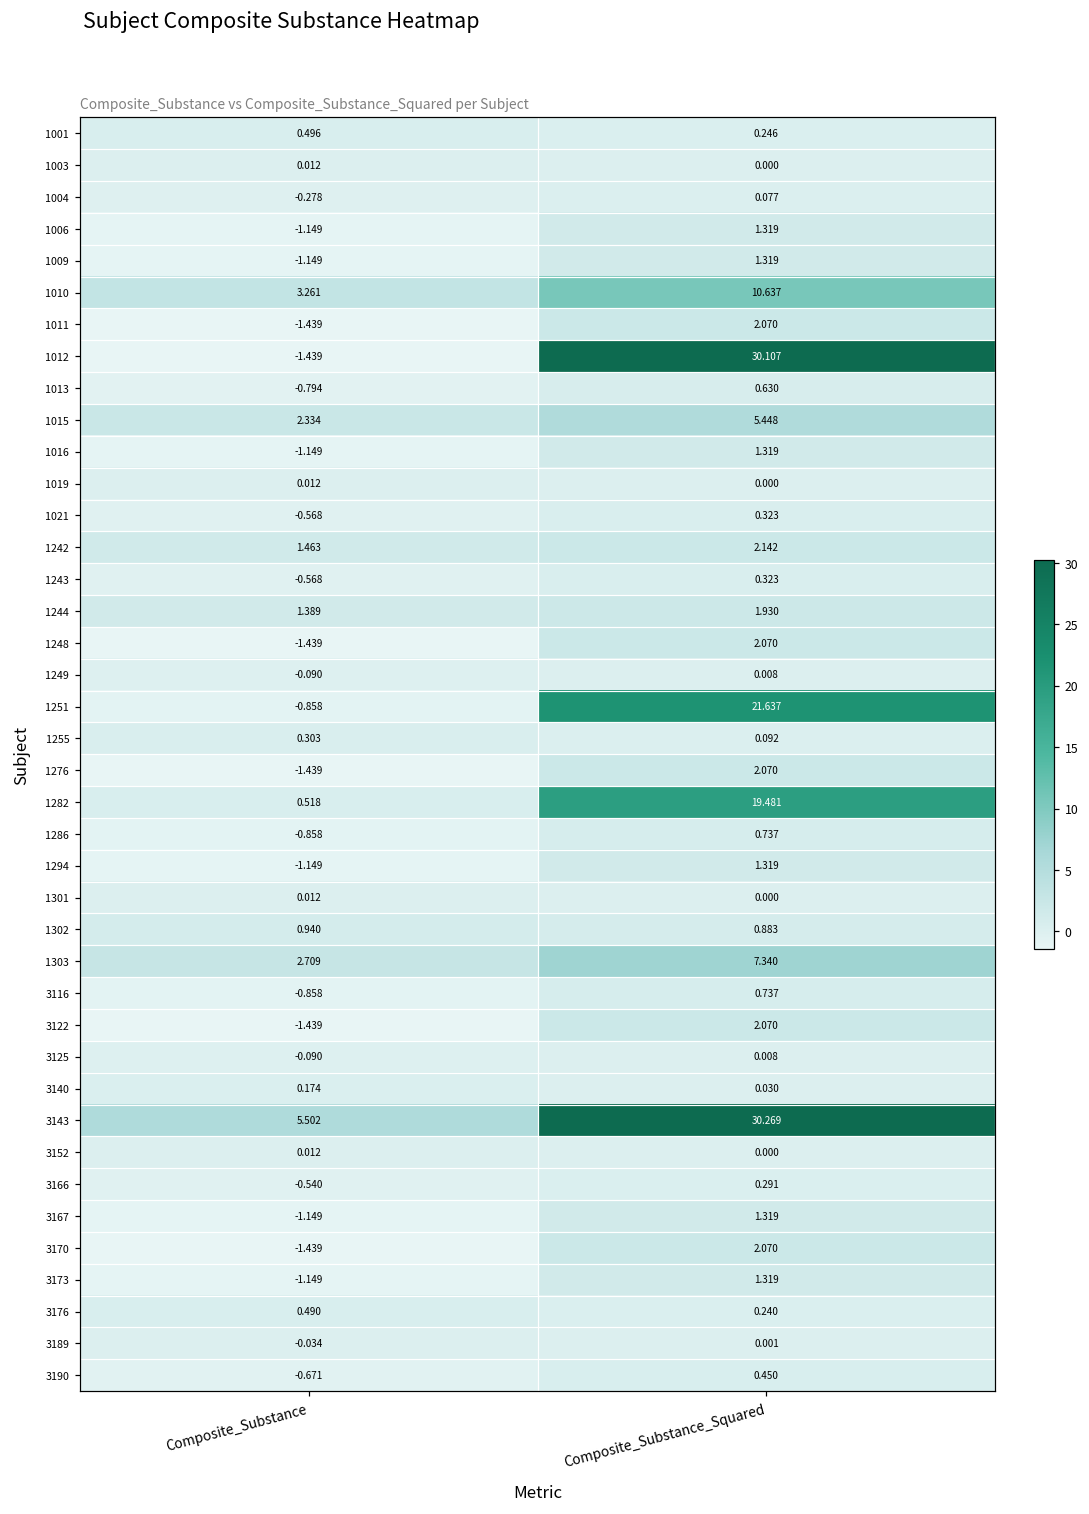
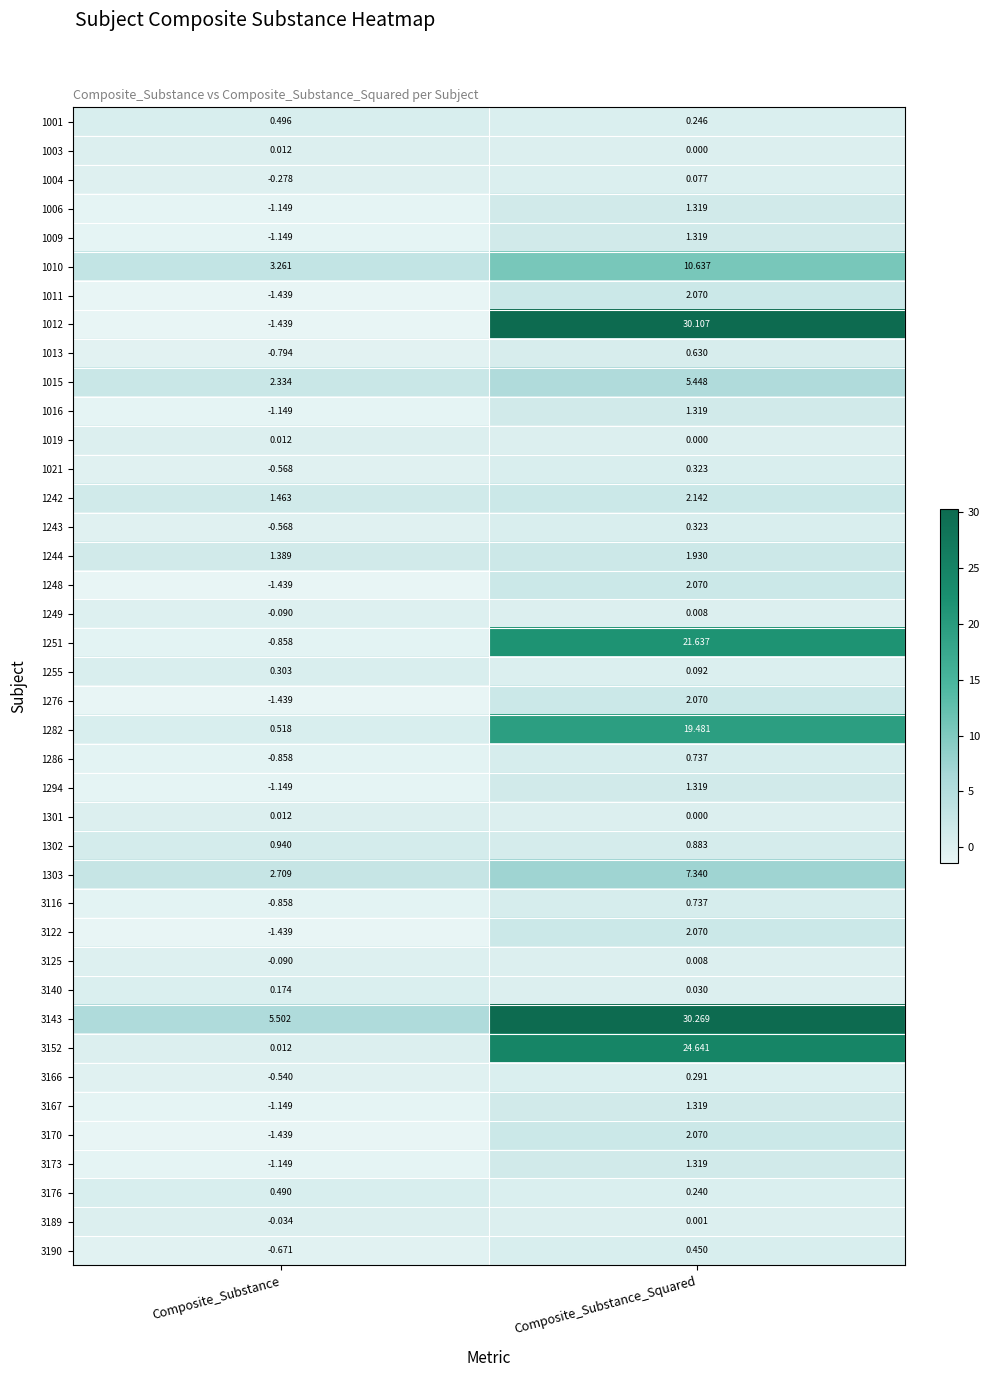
3152, Composite_Substance_Squared: 0.000 -> 24.641
